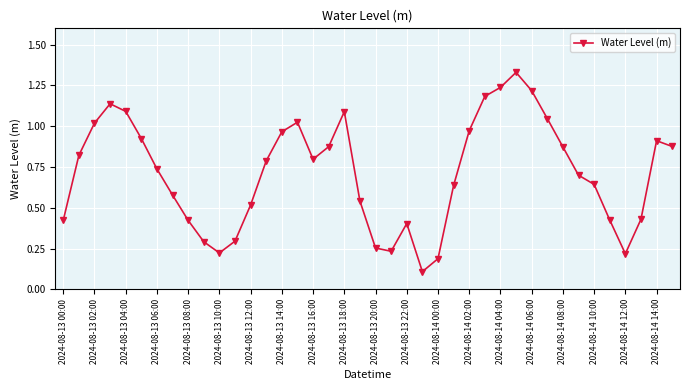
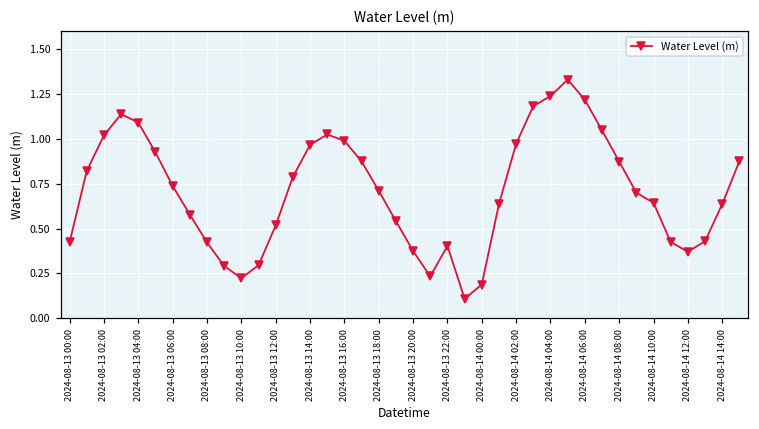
2024-08-13 16:00: 0.80 -> 0.99
2024-08-13 18:00: 1.09 -> 0.71
2024-08-13 20:00: 0.25 -> 0.38
2024-08-14 12:00: 0.22 -> 0.37
2024-08-14 14:00: 0.91 -> 0.64
